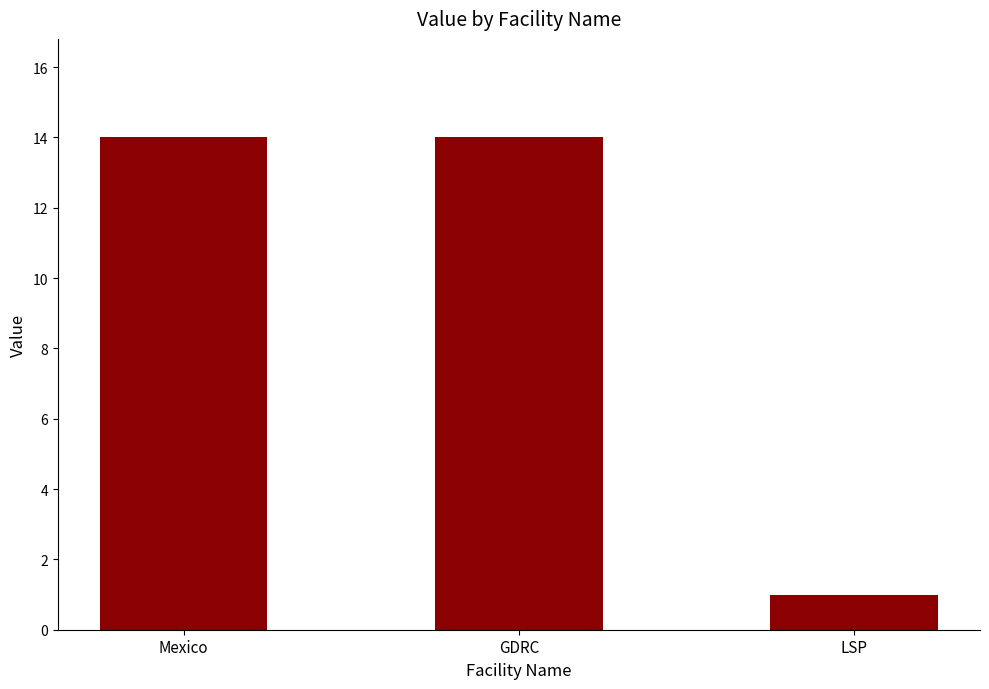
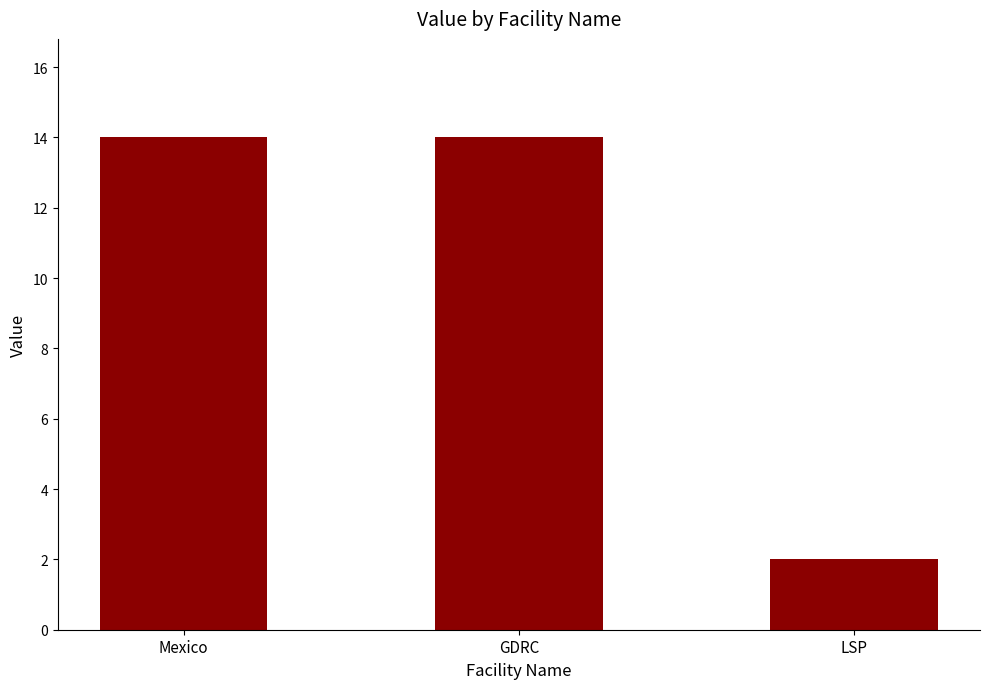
LSP: 1 -> 2
